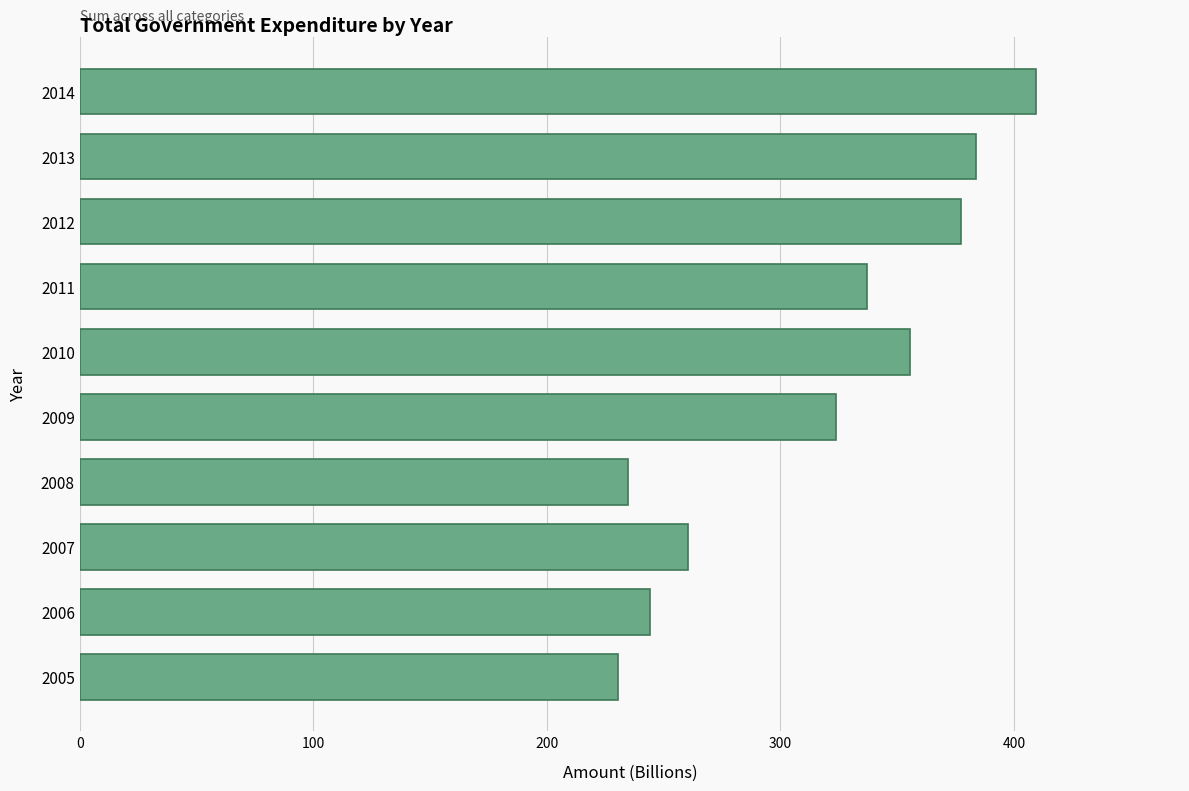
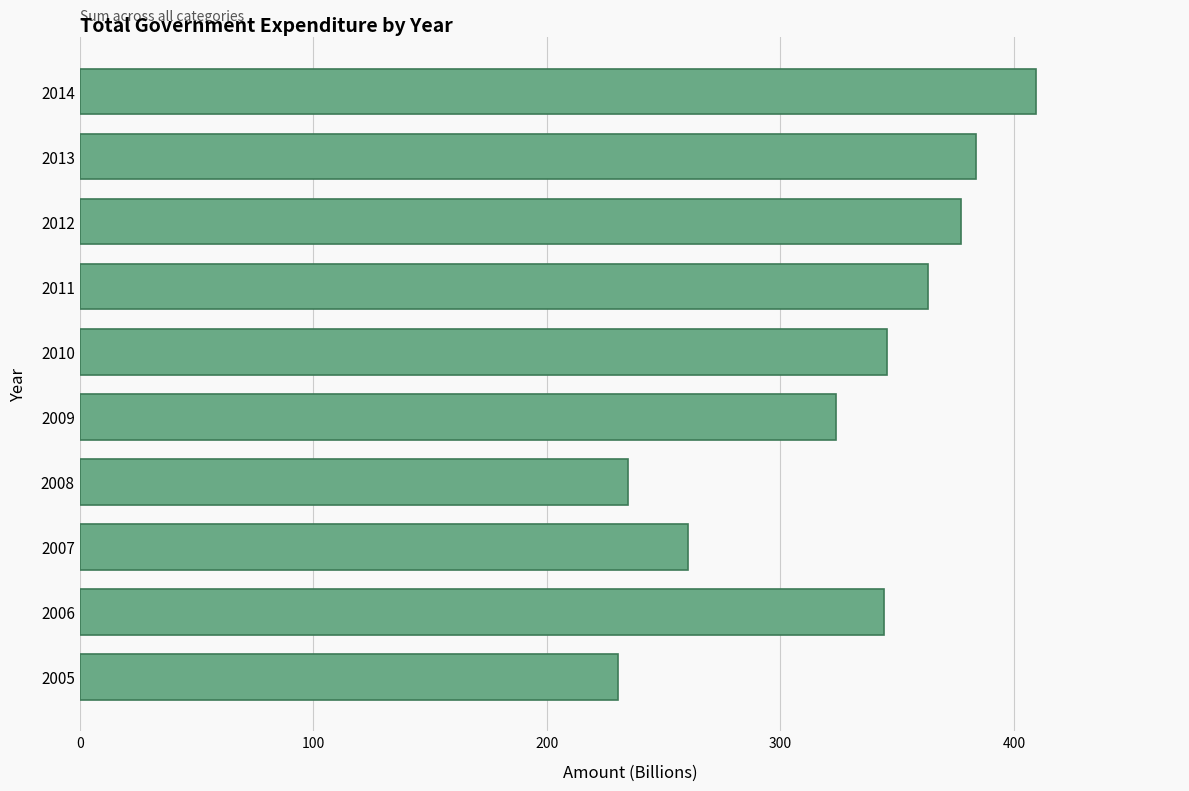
2011: 337 -> 363
2010: 355 -> 346
2006: 244 -> 344
